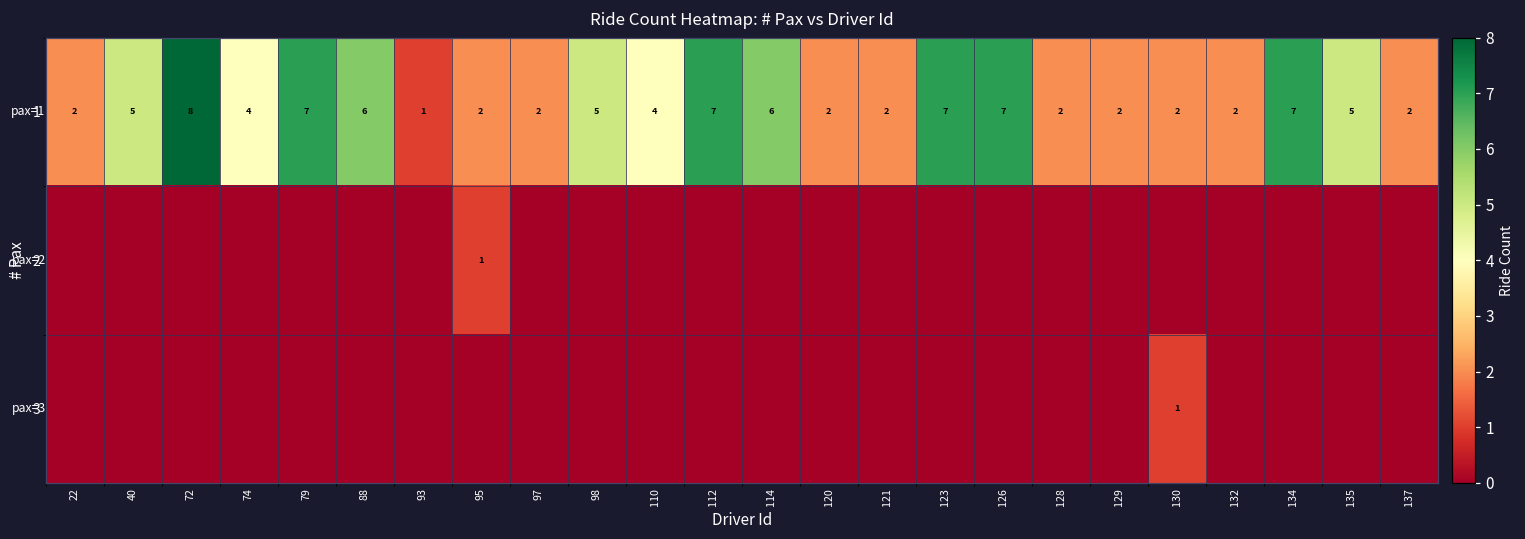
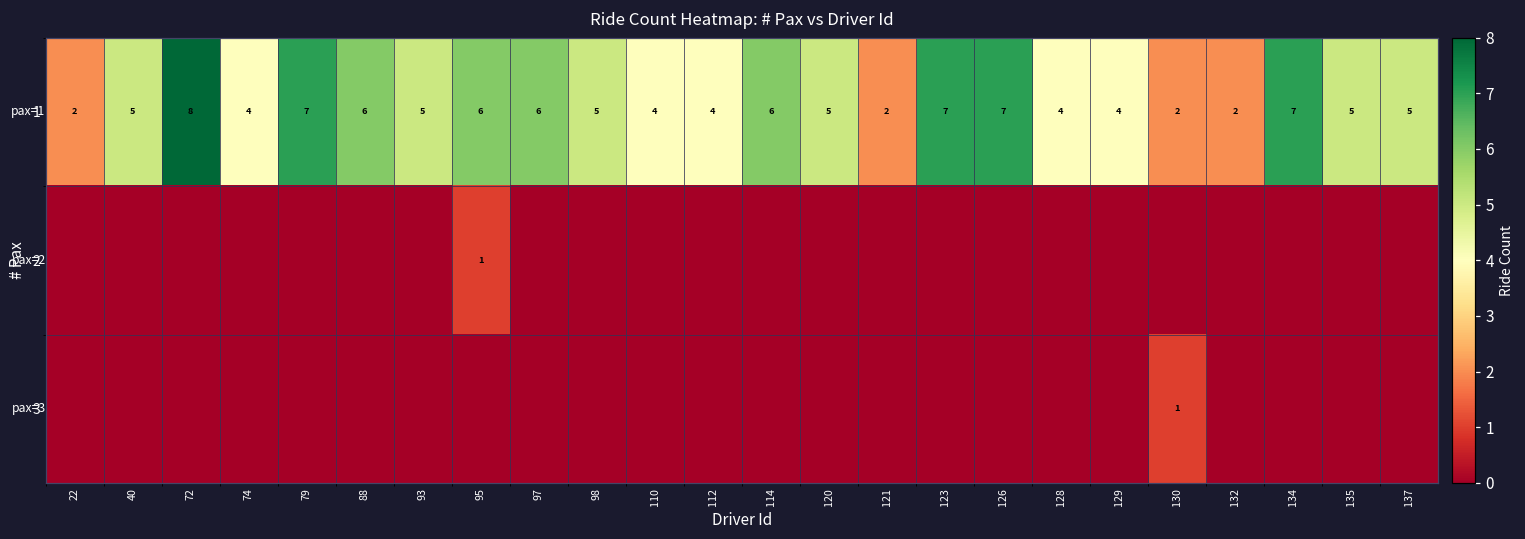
1, 93: 1 -> 5
1, 95: 2 -> 6
1, 97: 2 -> 6
1, 112: 7 -> 4
1, 120: 2 -> 5
1, 128: 2 -> 4
1, 129: 2 -> 4
1, 137: 2 -> 5
